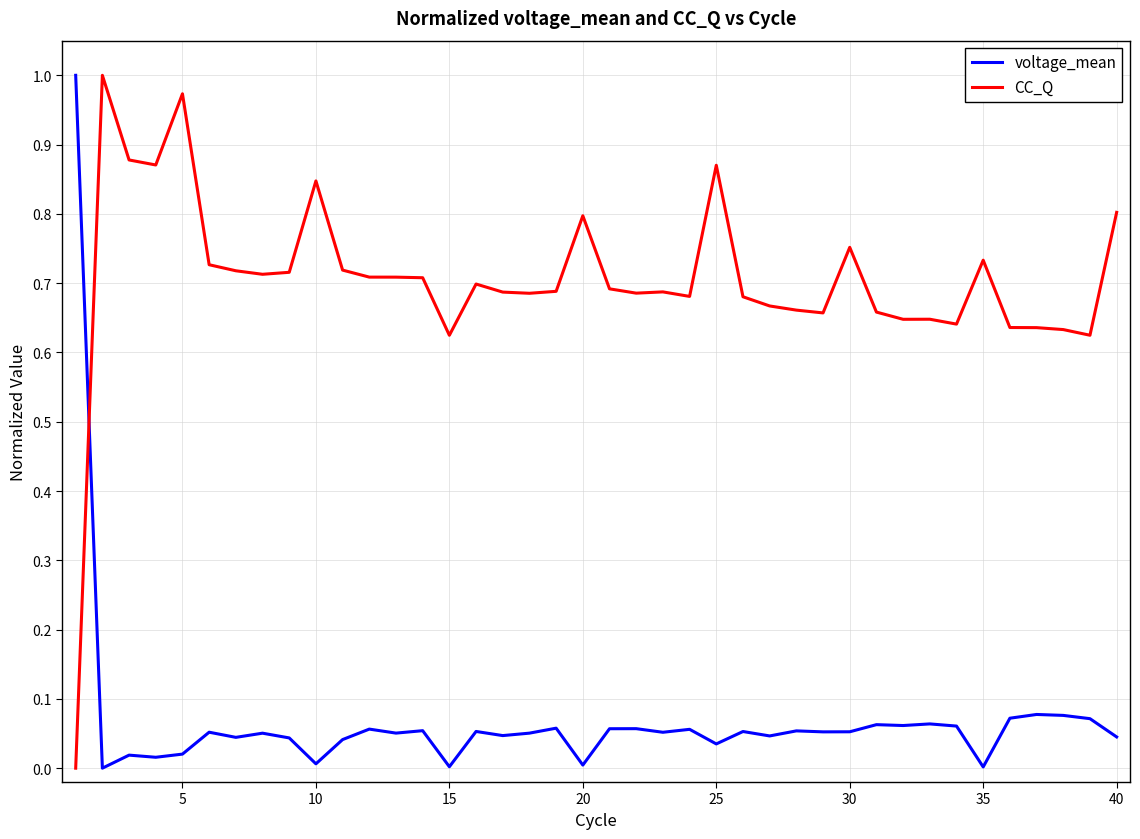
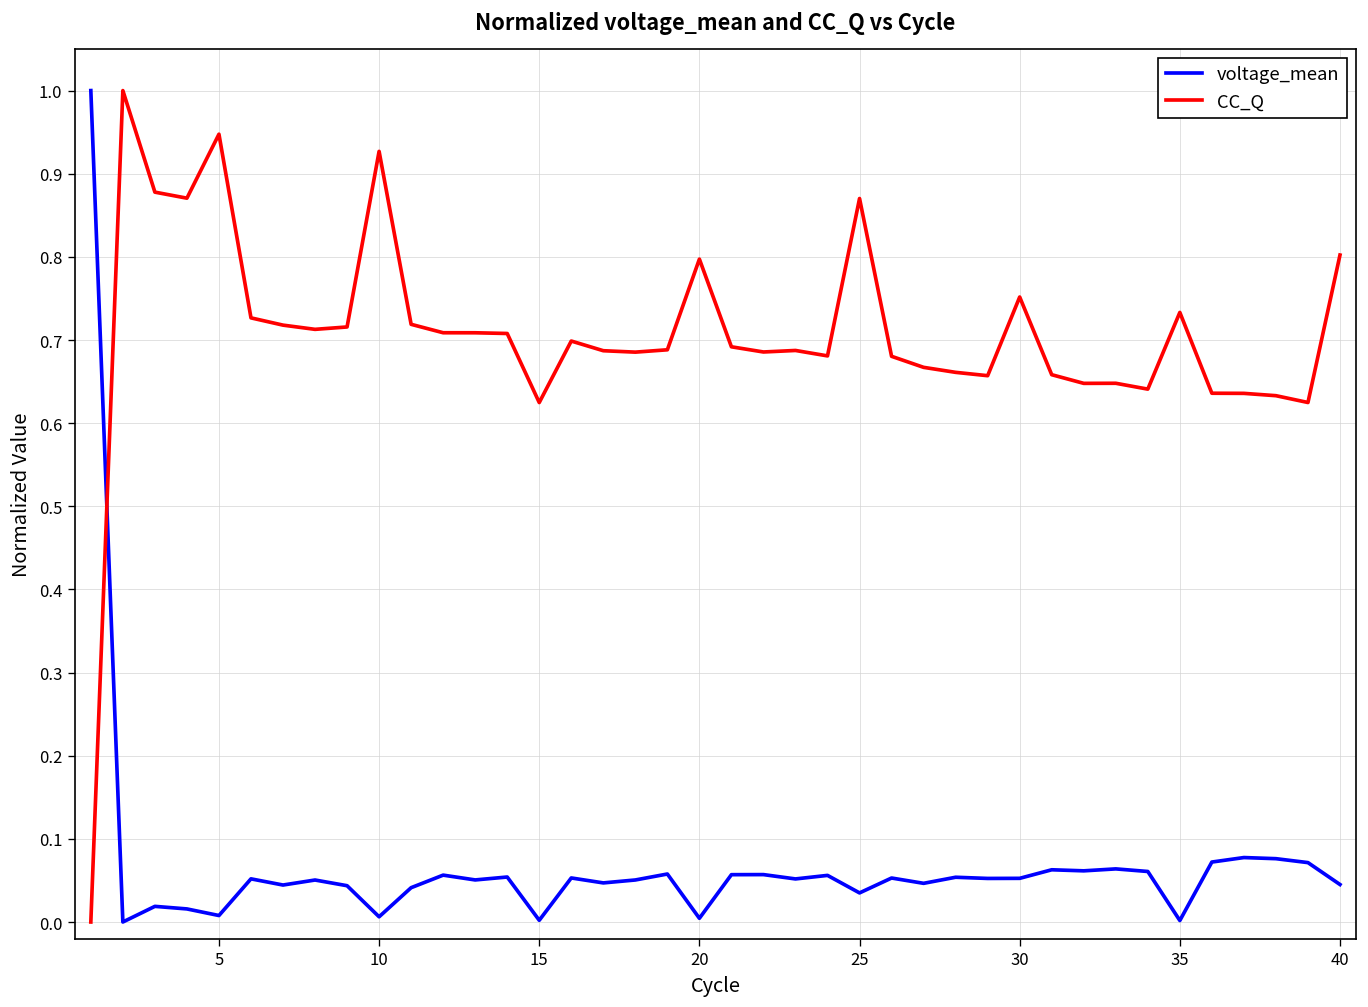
voltage_mean, 5: 0.02 -> 0.01
CC_Q, 5: 0.97 -> 0.95
CC_Q, 10: 0.85 -> 0.93
